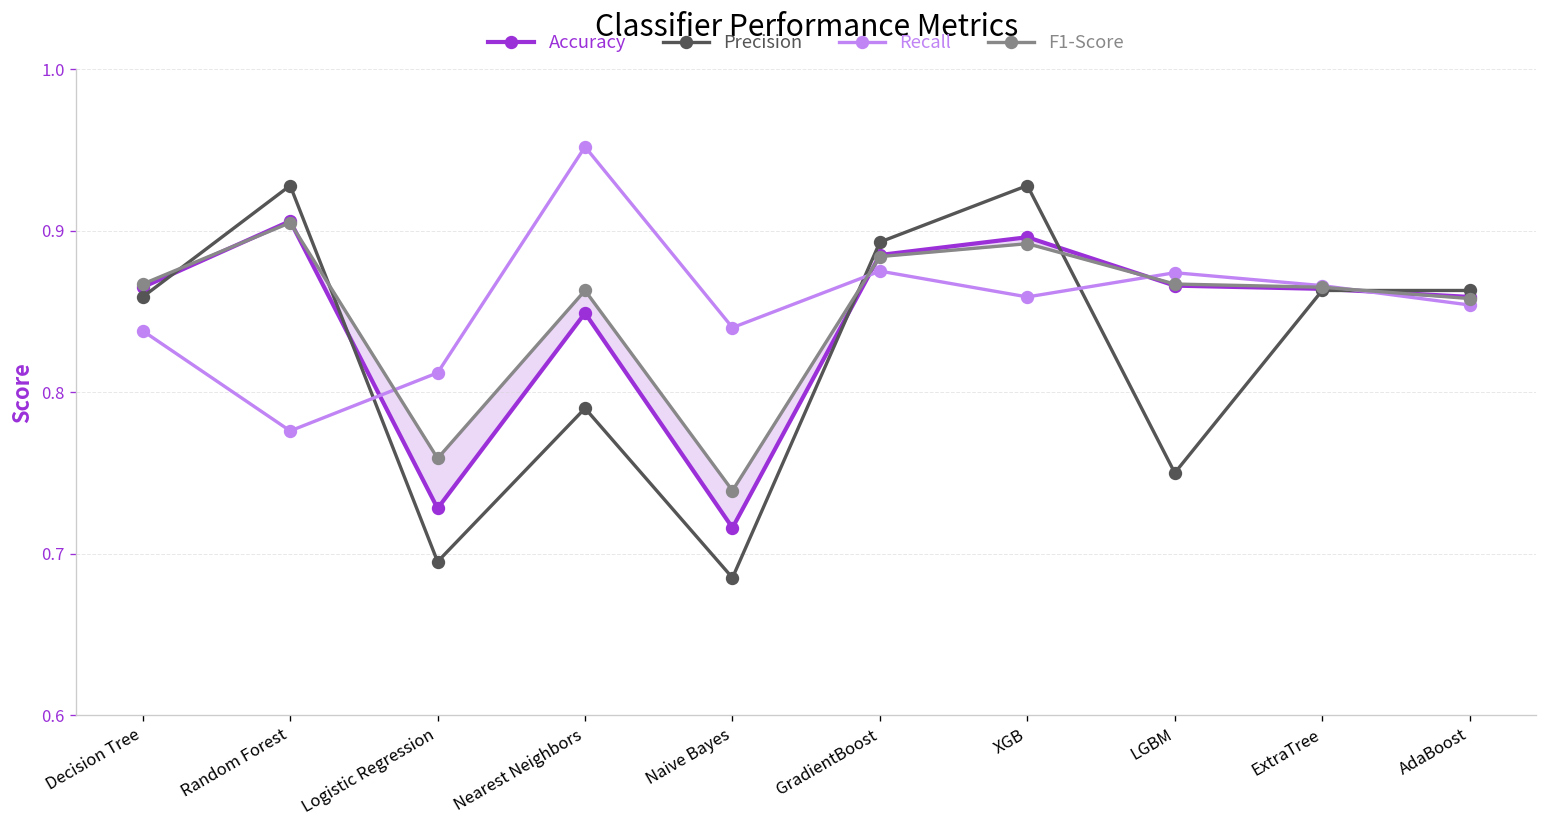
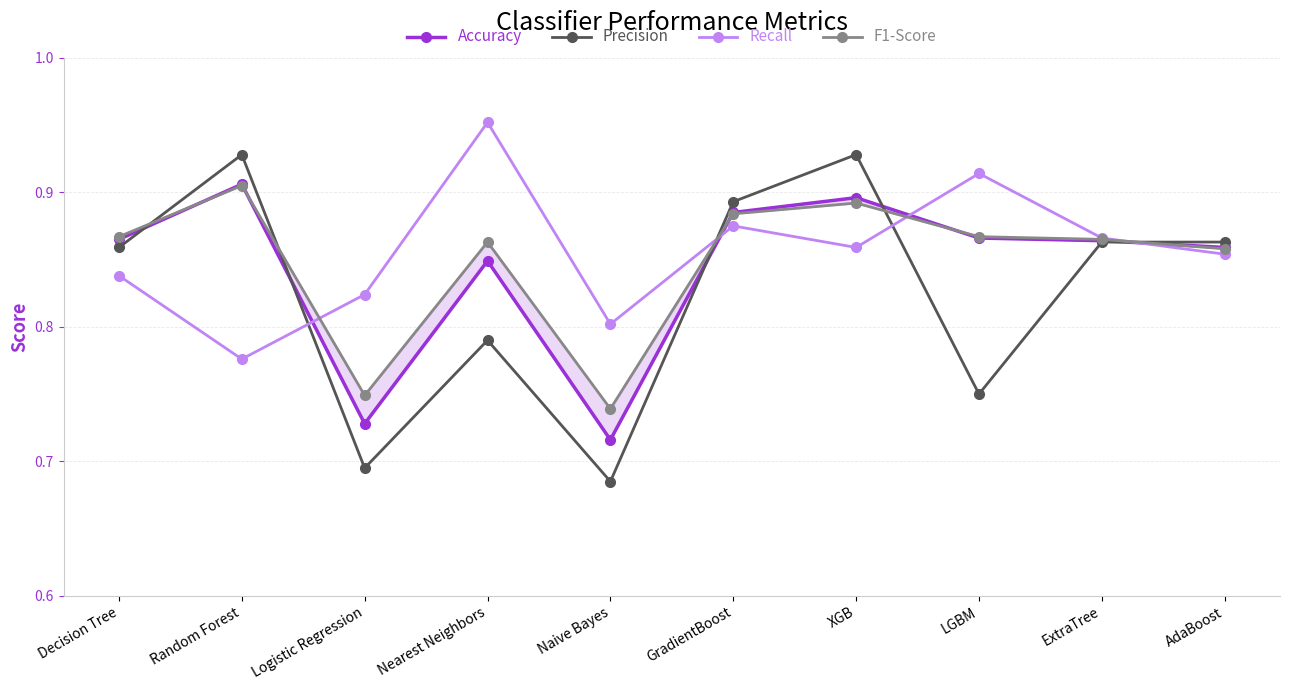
Recall, Logistic Regression: 0.812 -> 0.824
F1-Score, Logistic Regression: 0.759 -> 0.749
Recall, Naive Bayes: 0.840 -> 0.802
Recall, LGBM: 0.874 -> 0.914
